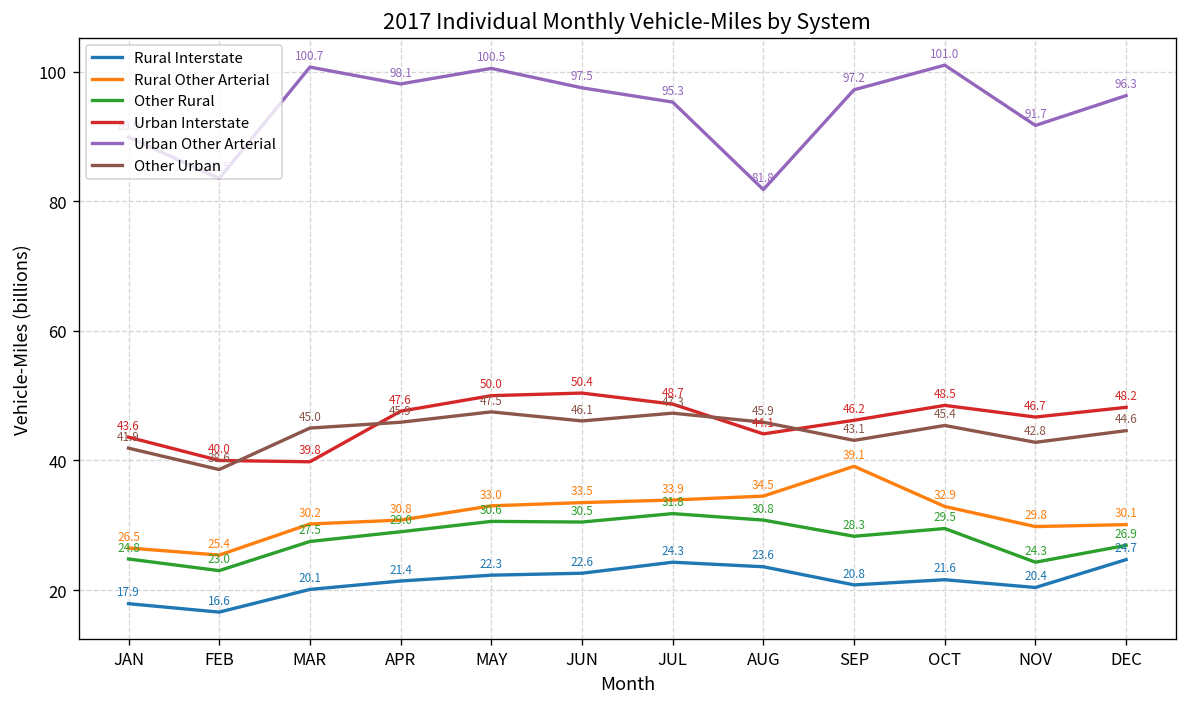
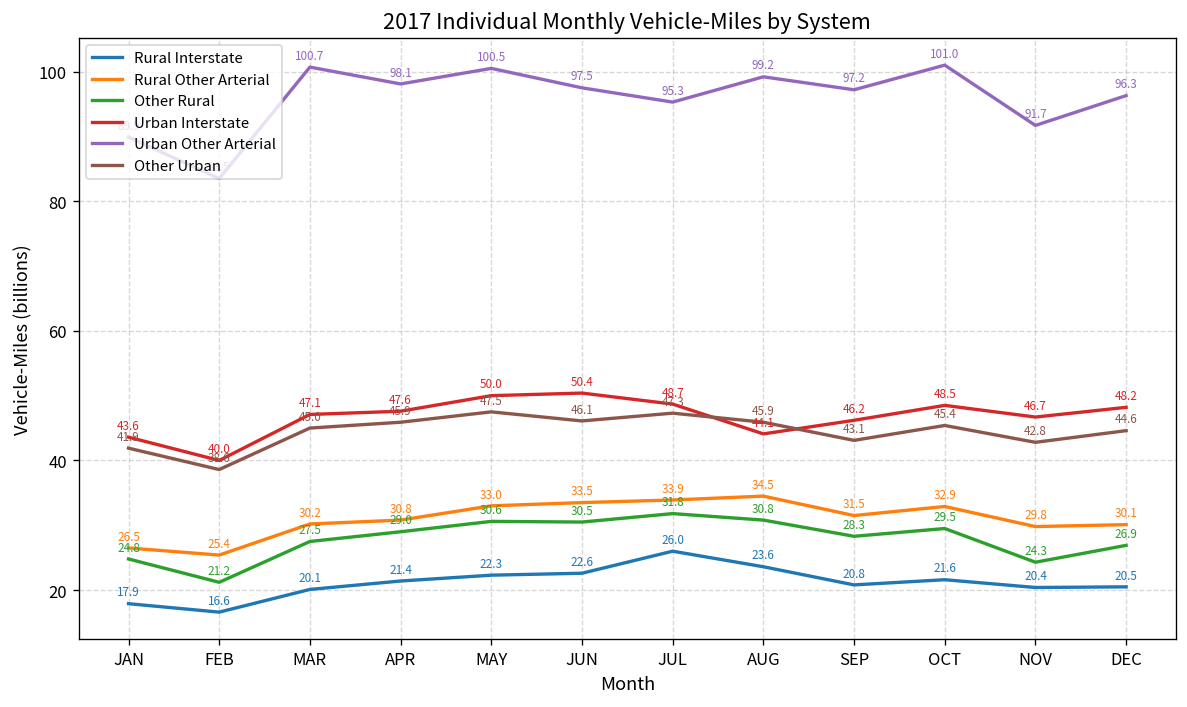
Other Rural, FEB: 23.0 -> 21.2
Urban Interstate, MAR: 39.8 -> 47.1
Rural Interstate, JUL: 24.3 -> 26.0
Urban Other Arterial, AUG: 81.8 -> 99.2
Rural Other Arterial, SEP: 39.1 -> 31.5
Rural Interstate, DEC: 24.7 -> 20.5
